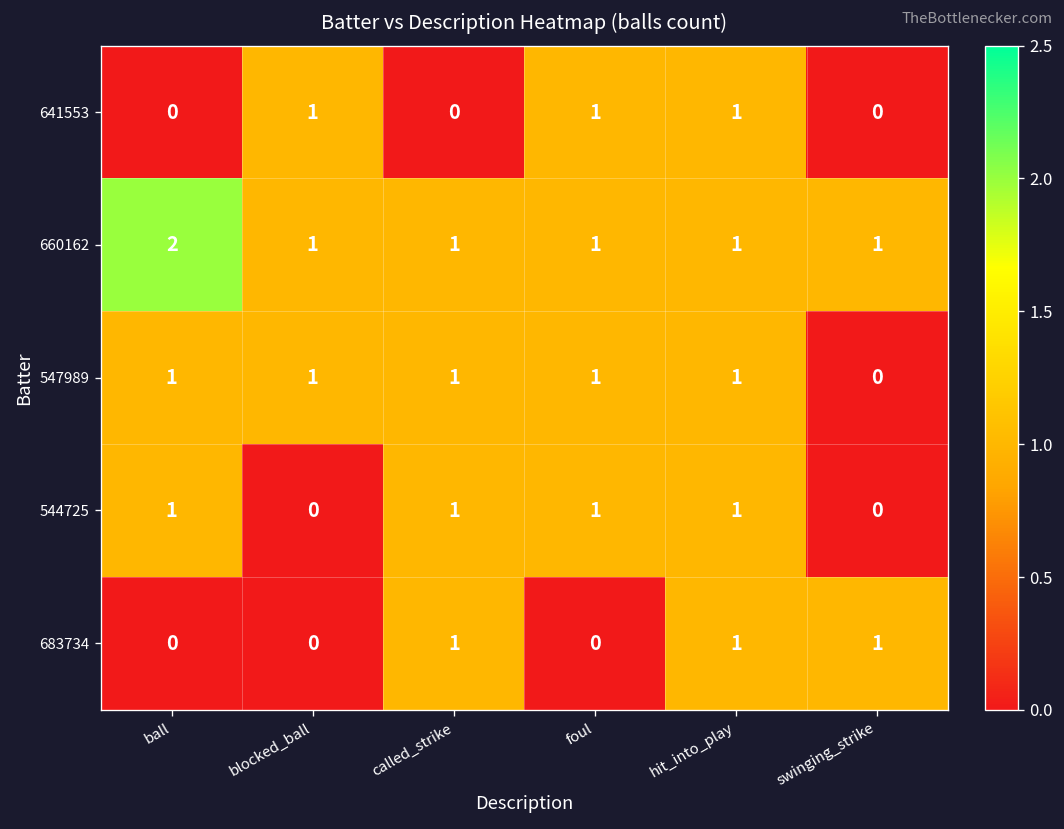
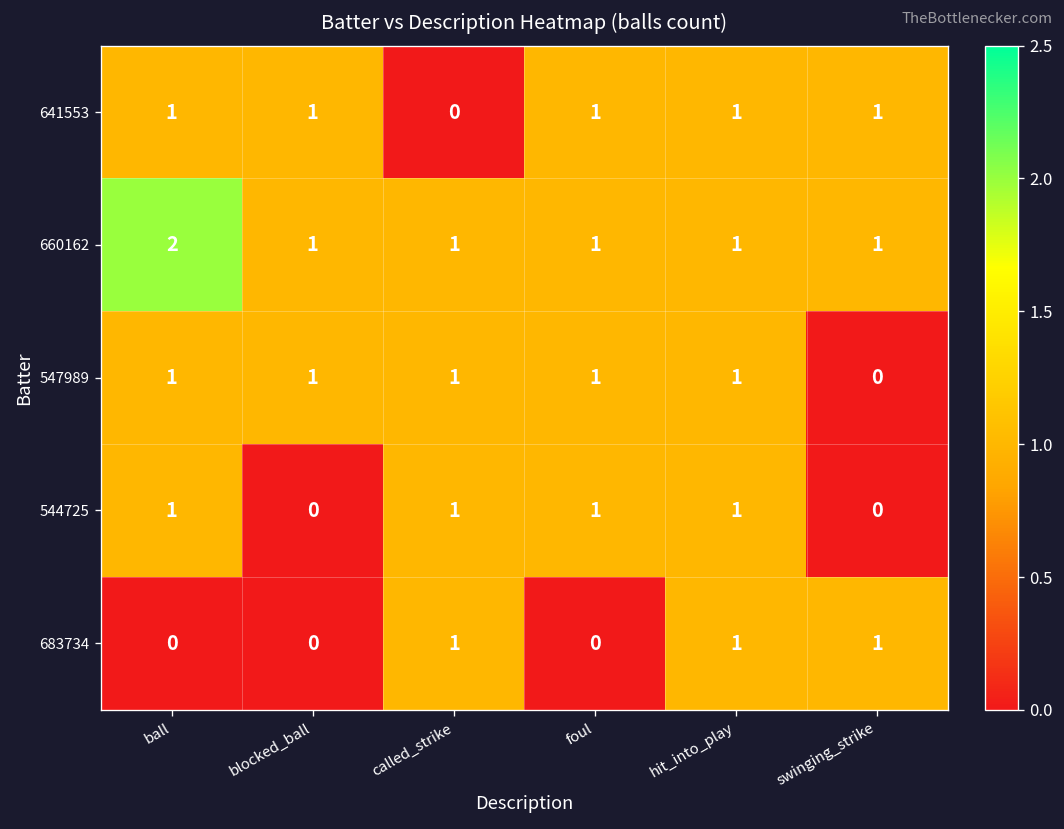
641553, ball: 0 -> 1
641553, swinging_strike: 0 -> 1
